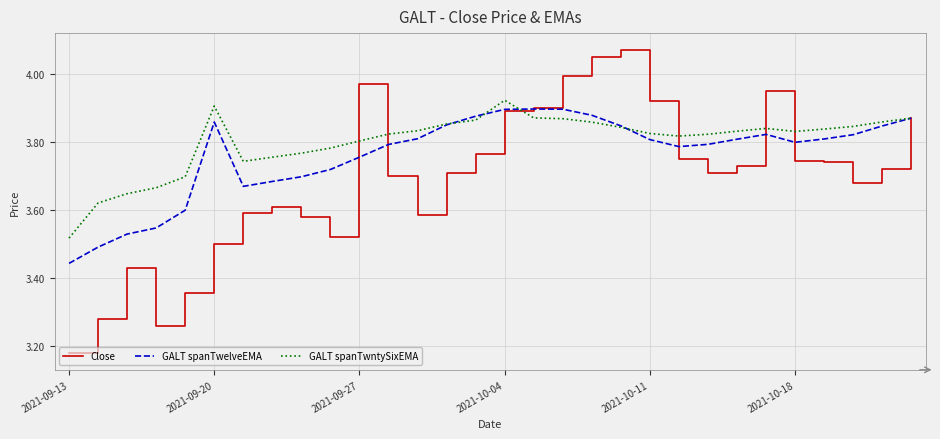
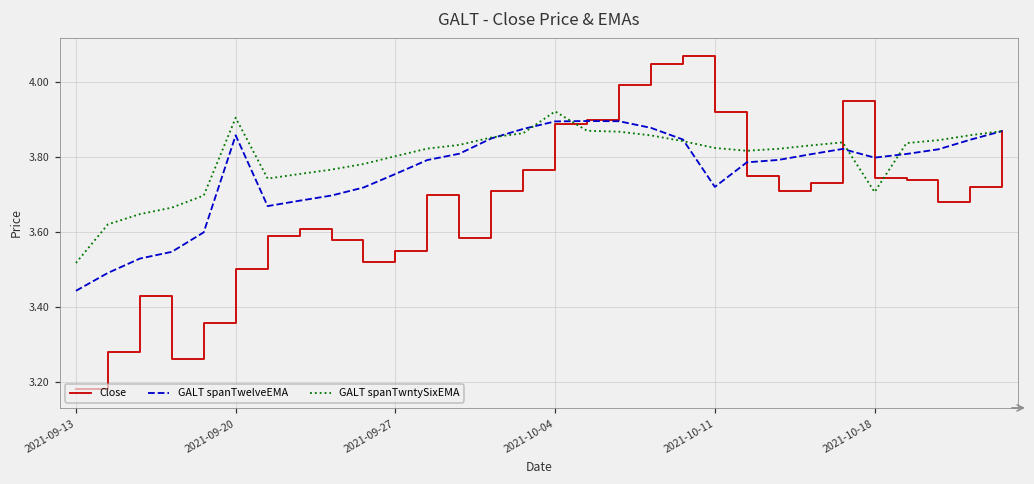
Close, 2021-09-27: 3.97 -> 3.55
GALT spanTwelveEMA, 2021-10-11: 3.81 -> 3.72
GALT spanTwntySixEMA, 2021-10-18: 3.83 -> 3.71
